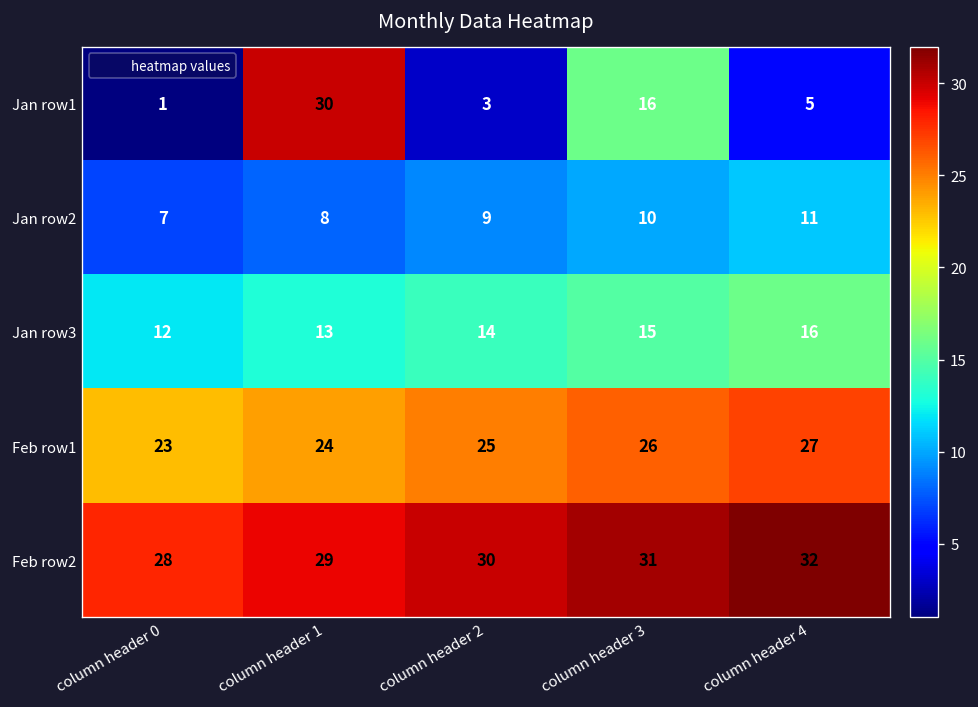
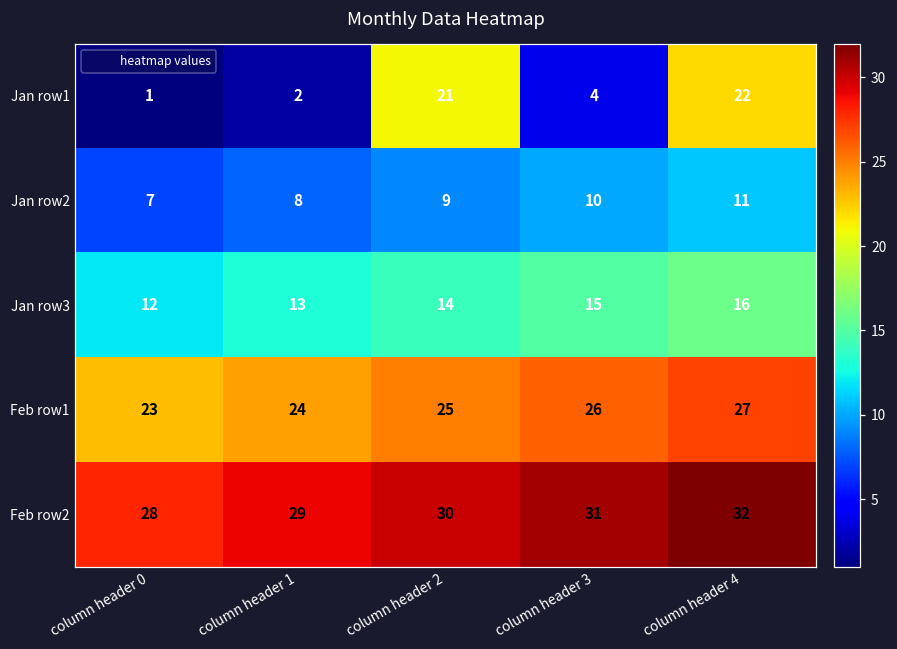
Jan row1, column header 1: 30 -> 2
Jan row1, column header 2: 3 -> 21
Jan row1, column header 3: 16 -> 4
Jan row1, column header 4: 5 -> 22
